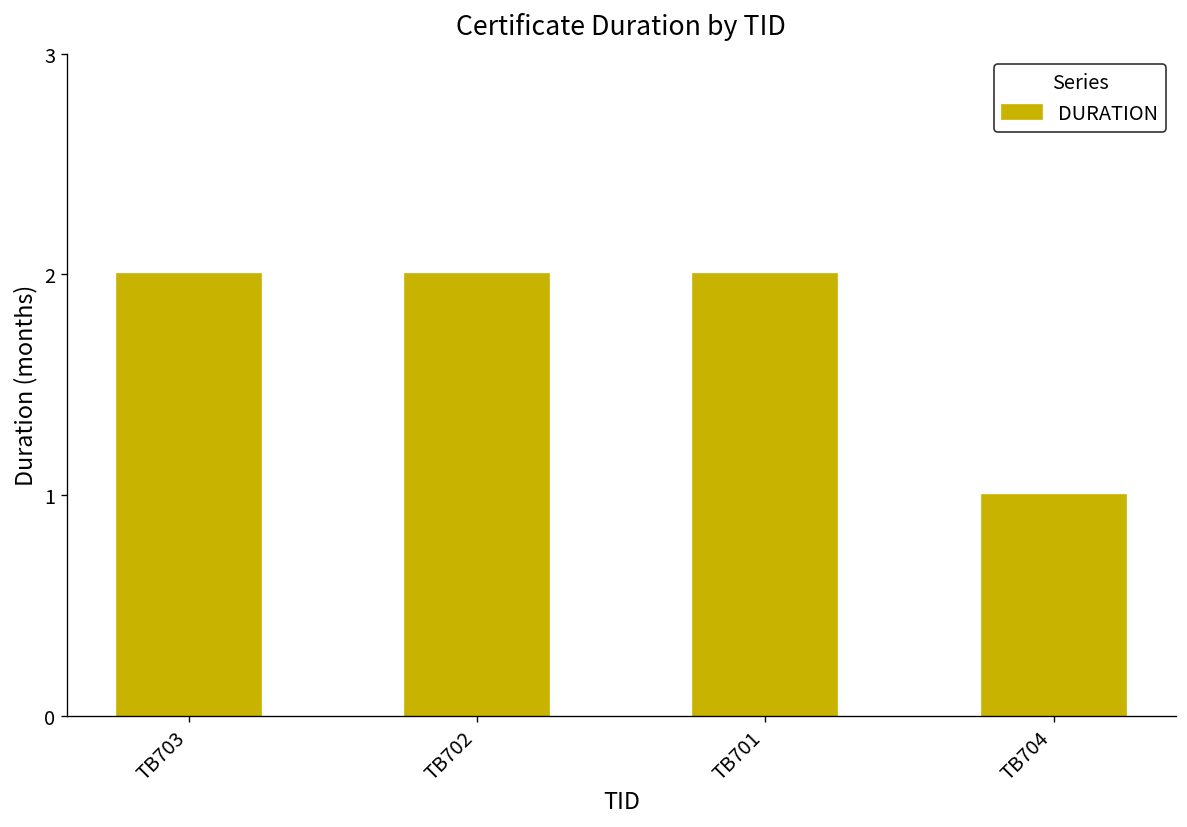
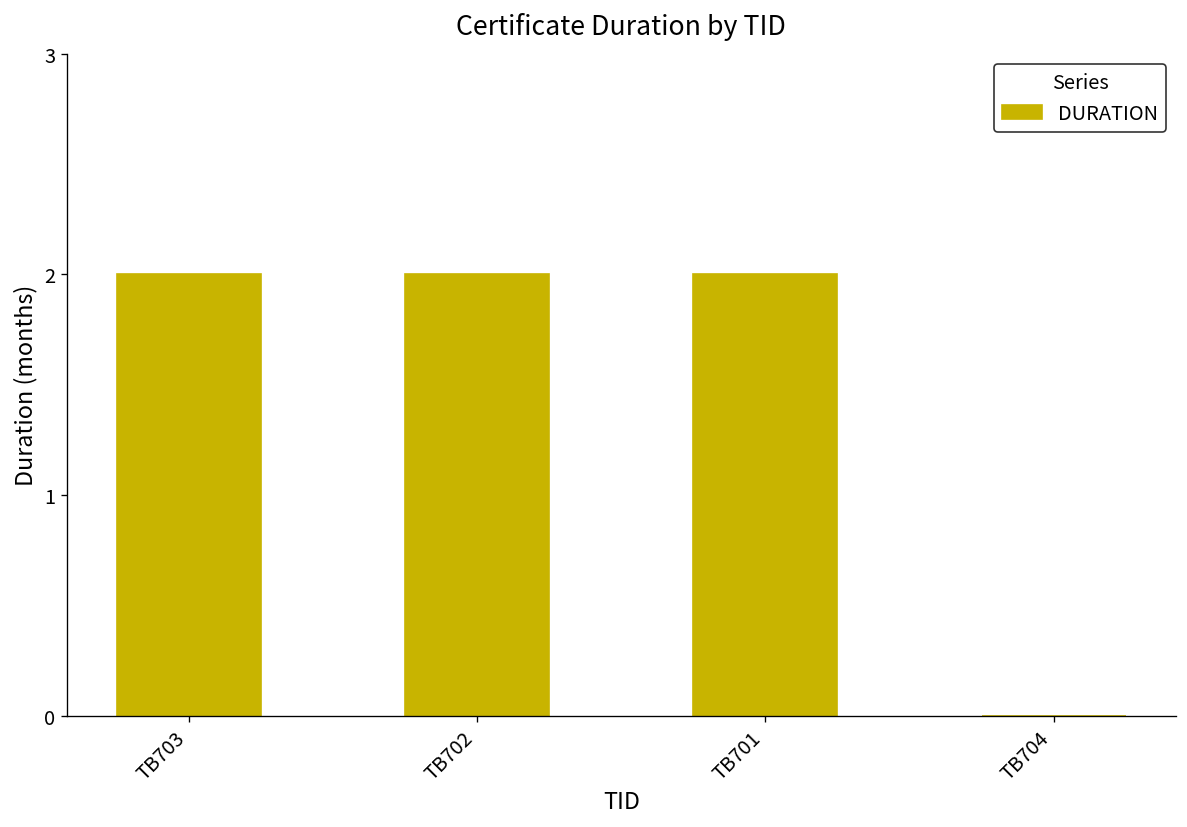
TB704: 1 -> 0
